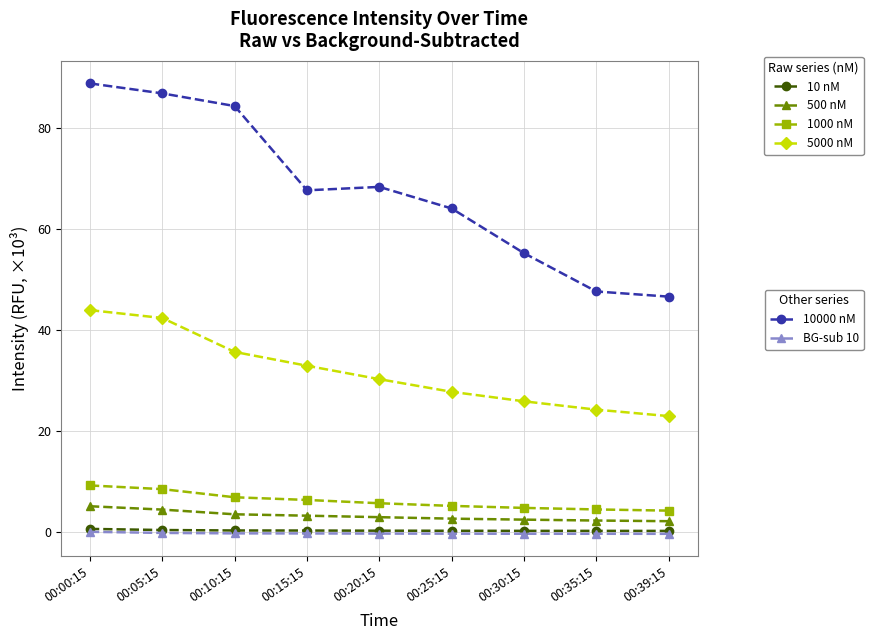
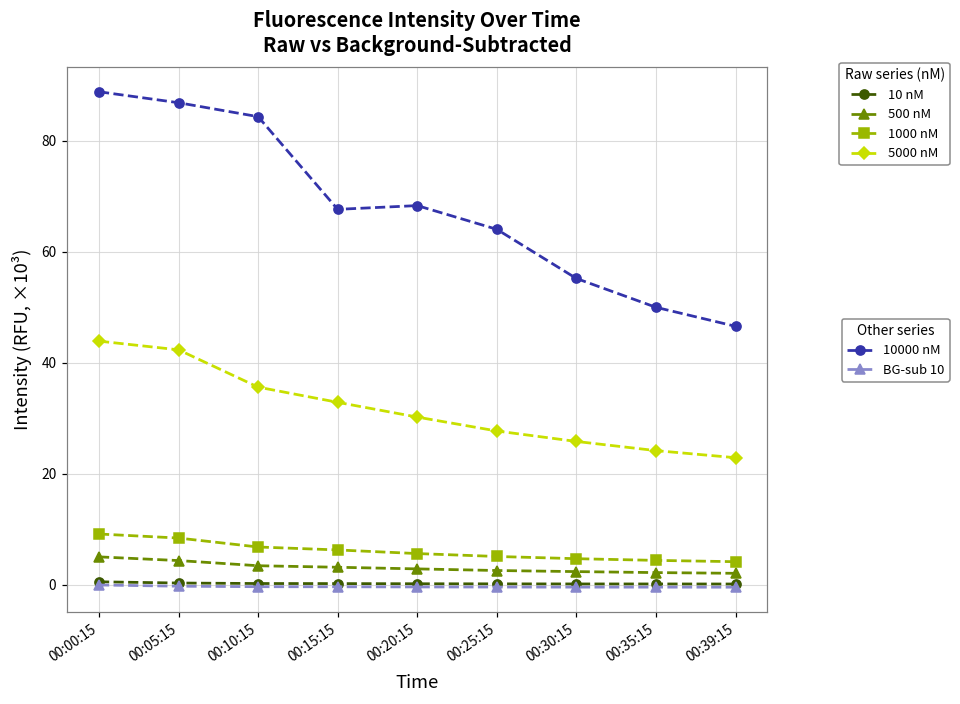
10000 nM, 00:35:15: 48 -> 50
